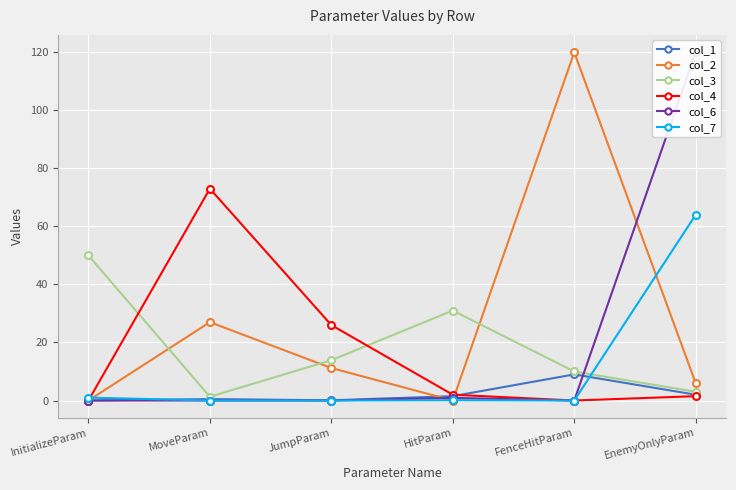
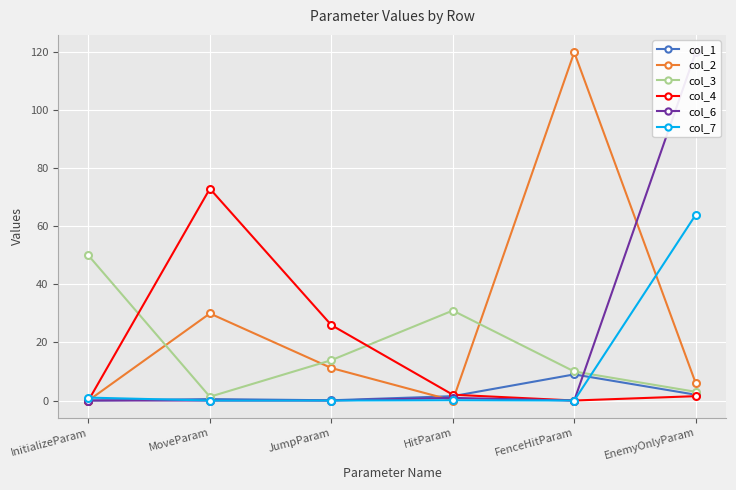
col_2, MoveParam: 27 -> 30
